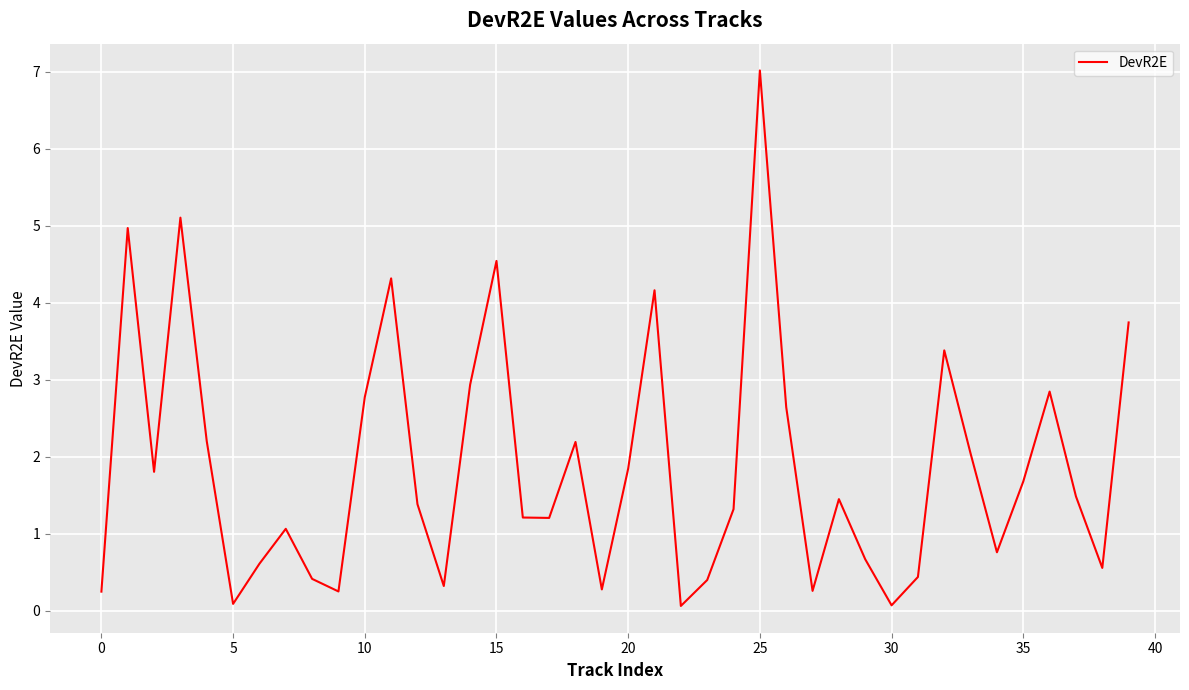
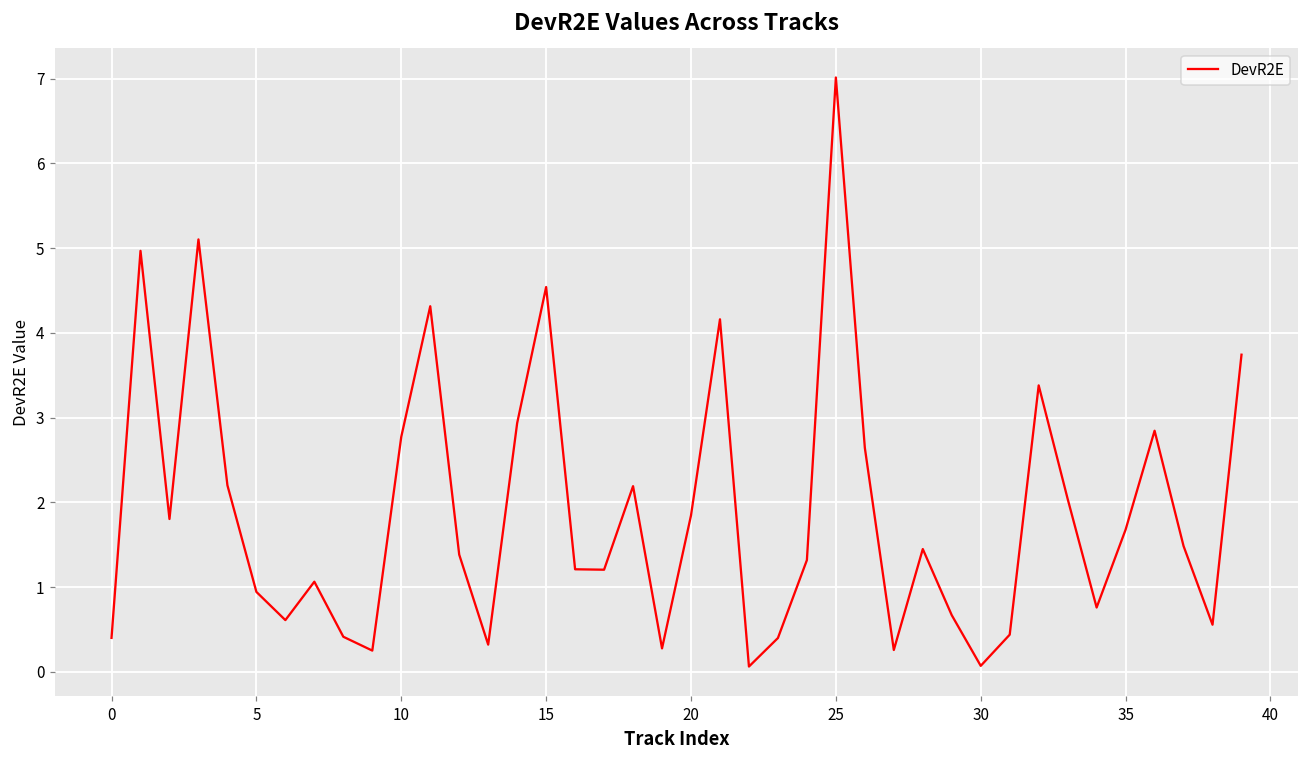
0: 0.2 -> 0.4
5: 0.1 -> 0.9
